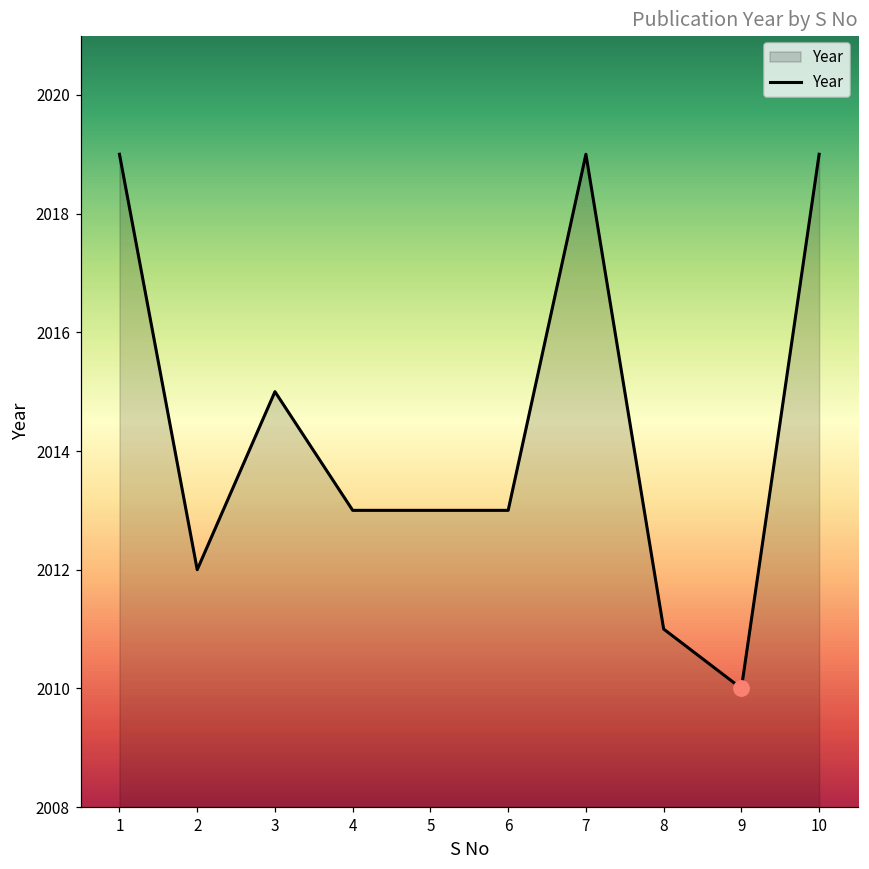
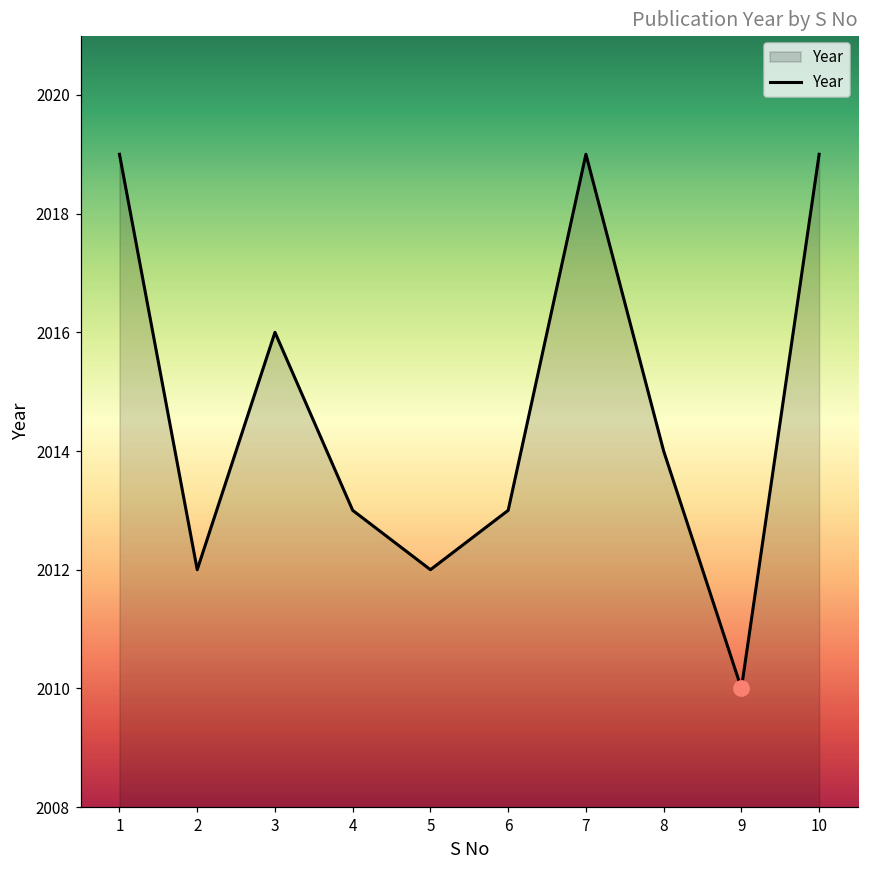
Year, 3: 2015 -> 2016
Year, 5: 2013 -> 2012
Year, 8: 2011 -> 2014
